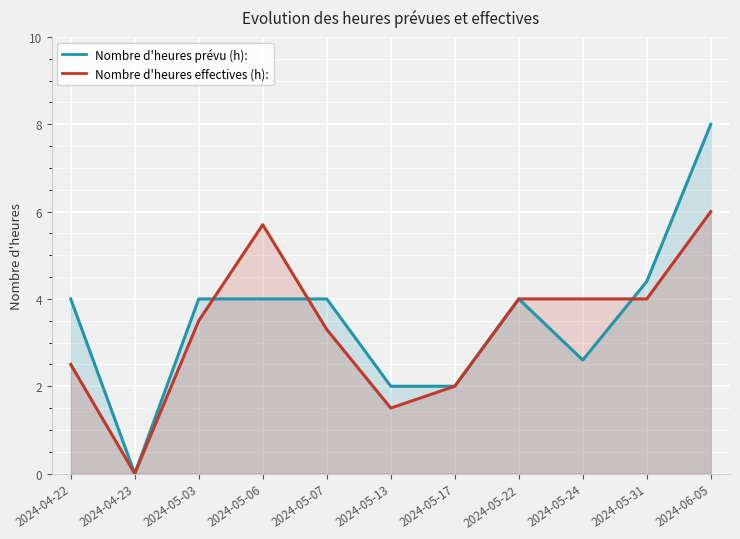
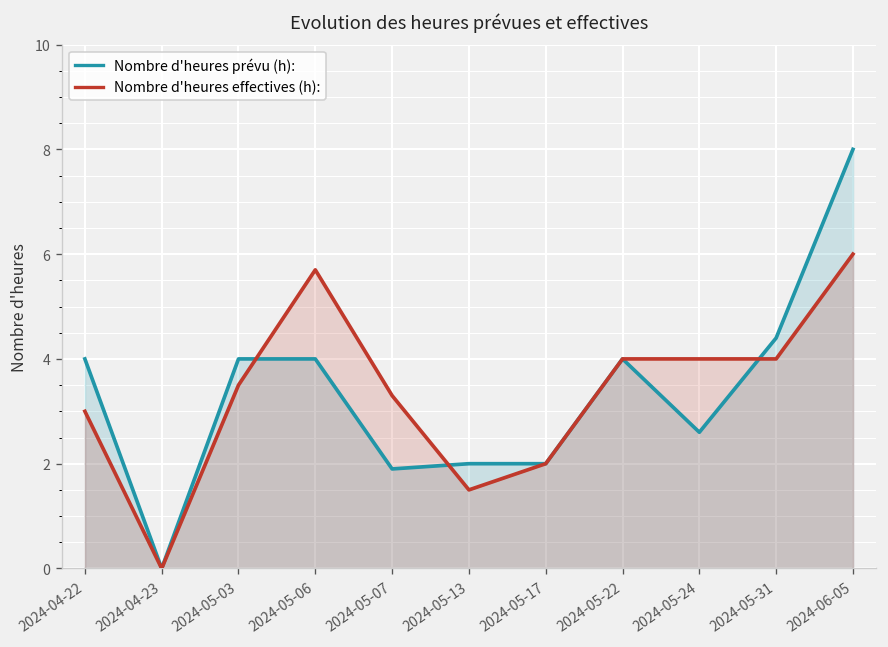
Nombre d'heures effectives (h):, 2024-04-22: 2.5 -> 3.0
Nombre d'heures prévu (h):, 2024-05-07: 4.0 -> 1.9
